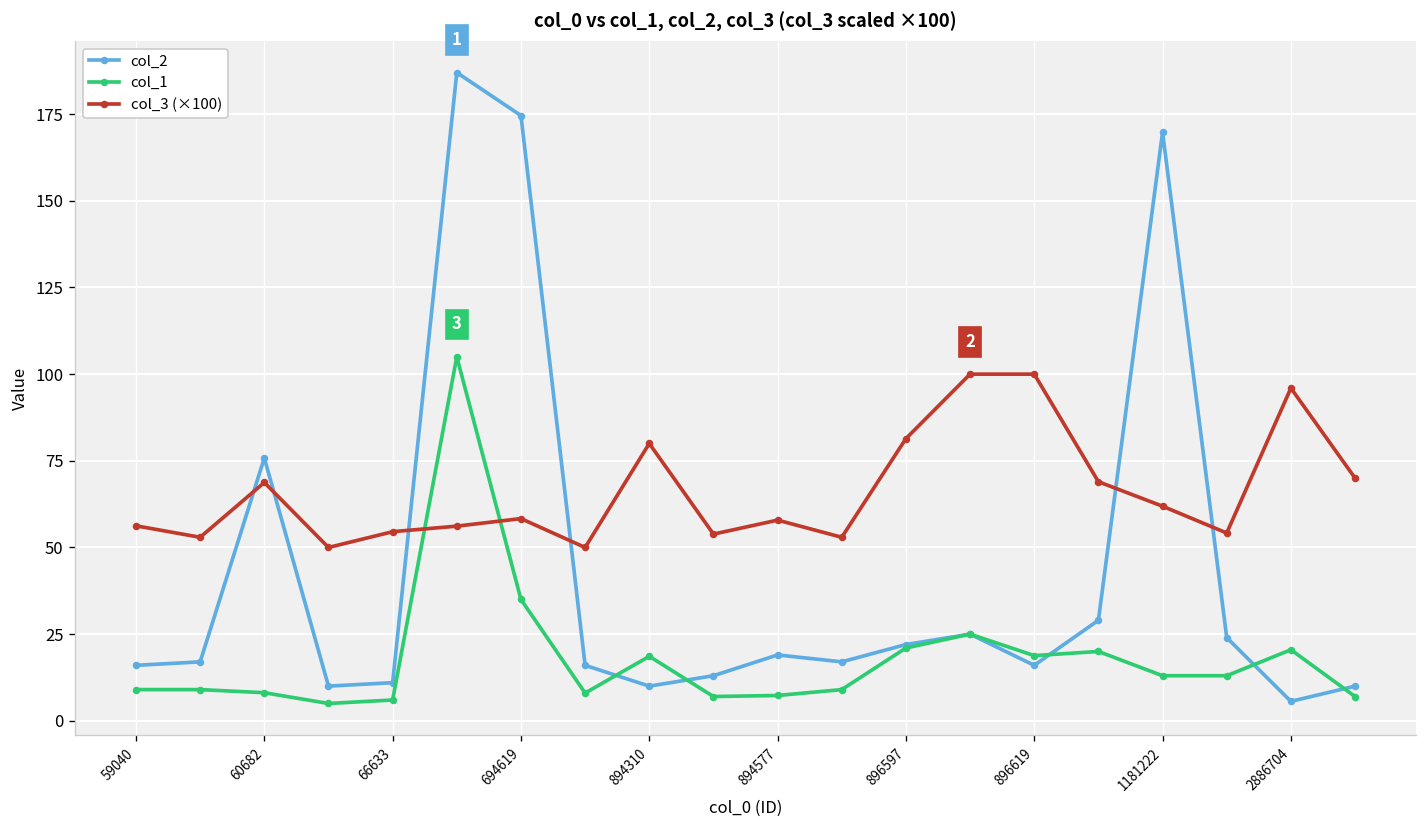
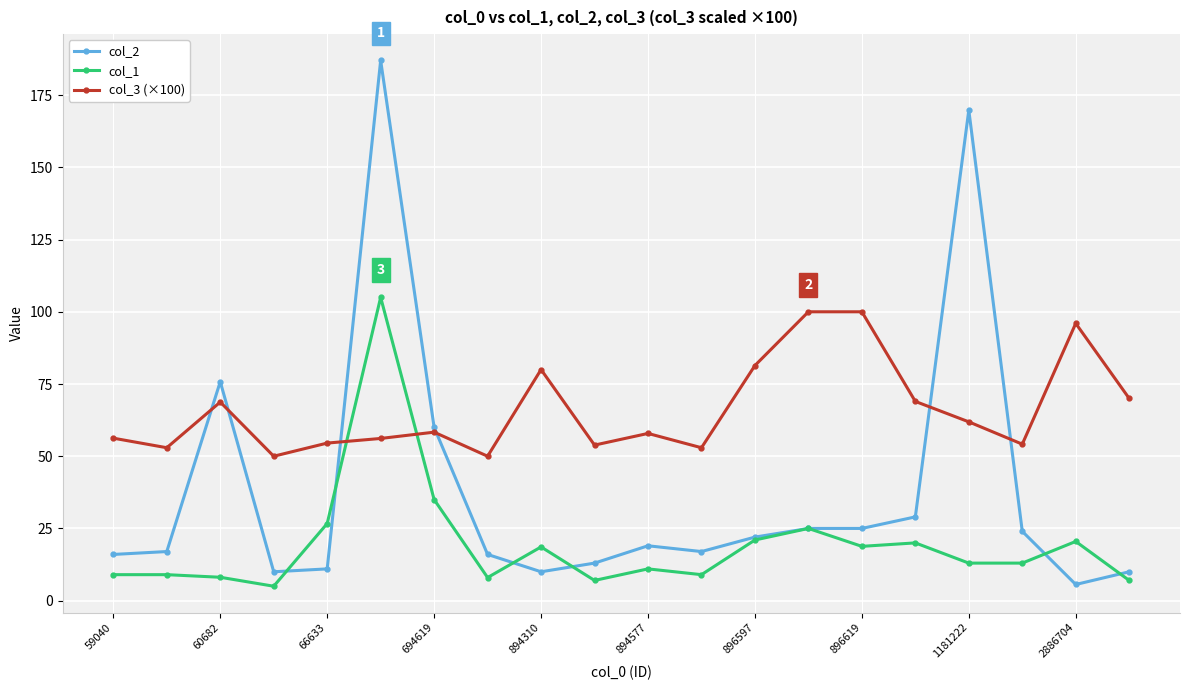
col_1, 66633: 6 -> 27
col_2, 694619: 175 -> 60
col_1, 894577: 7 -> 11
col_2, 896619: 16 -> 25
